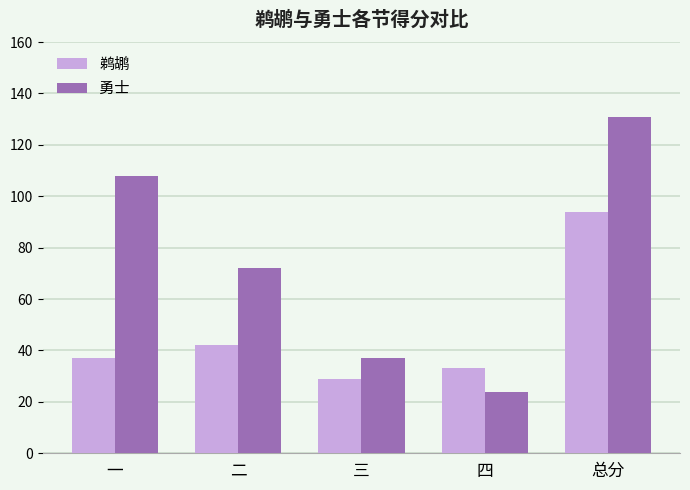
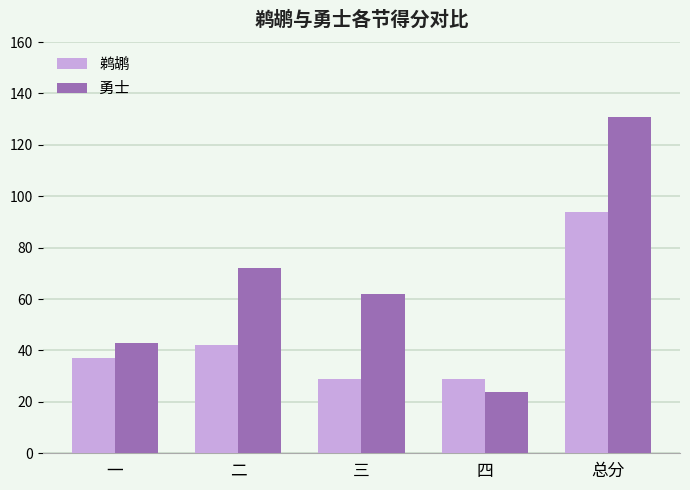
勇士, 一: 108 -> 43
勇士, 三: 37 -> 62
鹈鹕, 四: 33 -> 29
